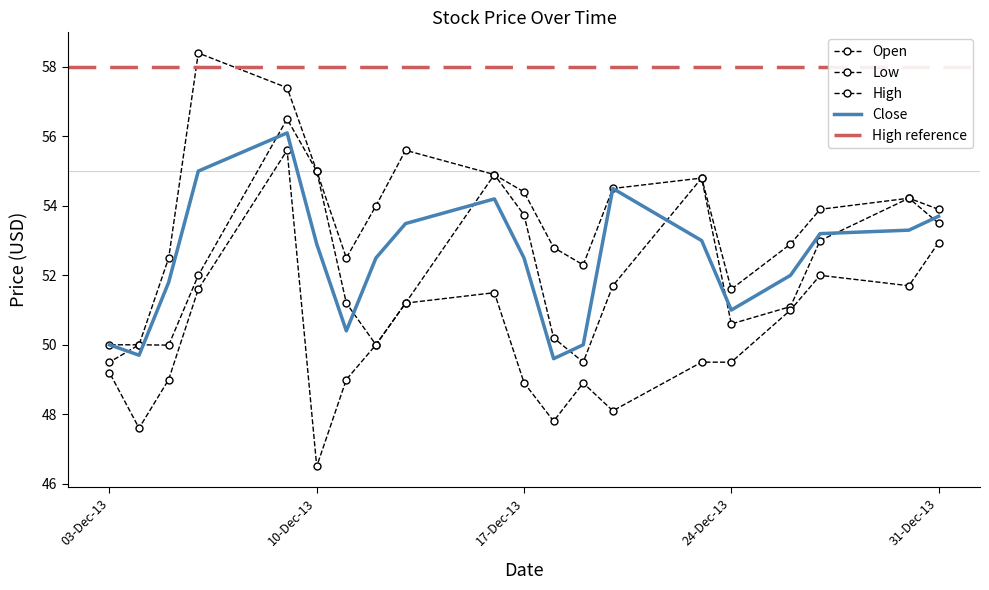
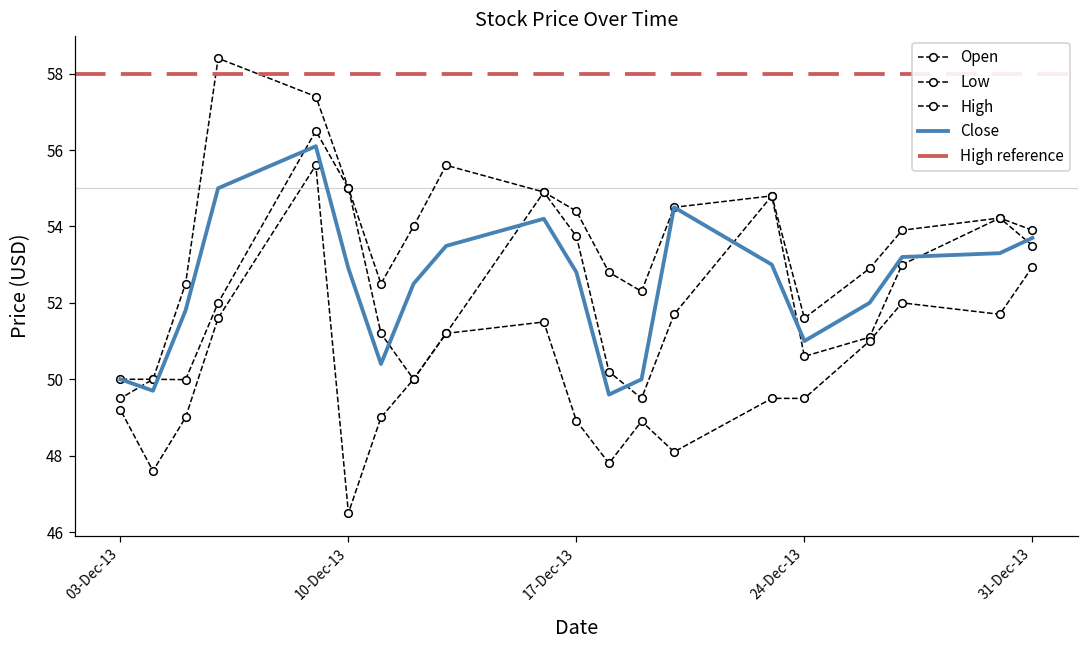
Close, 17-Dec-13: 52.5 -> 52.8
